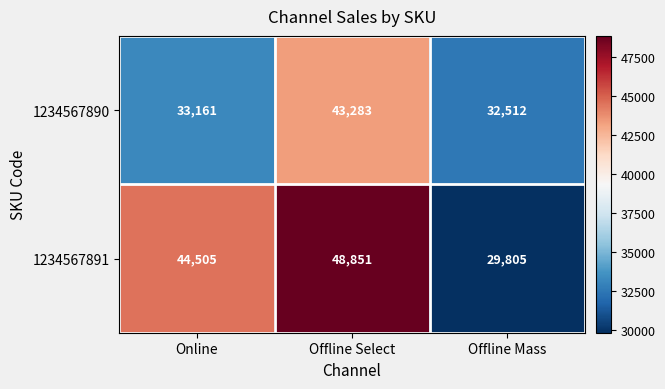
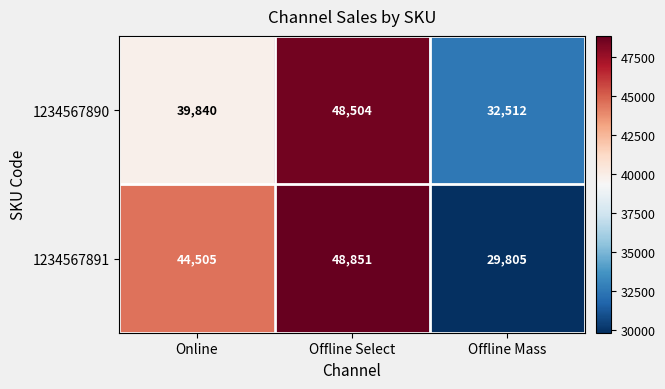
1234567890, Online: 33,161 -> 39,840
1234567890, Offline Select: 43,283 -> 48,504
